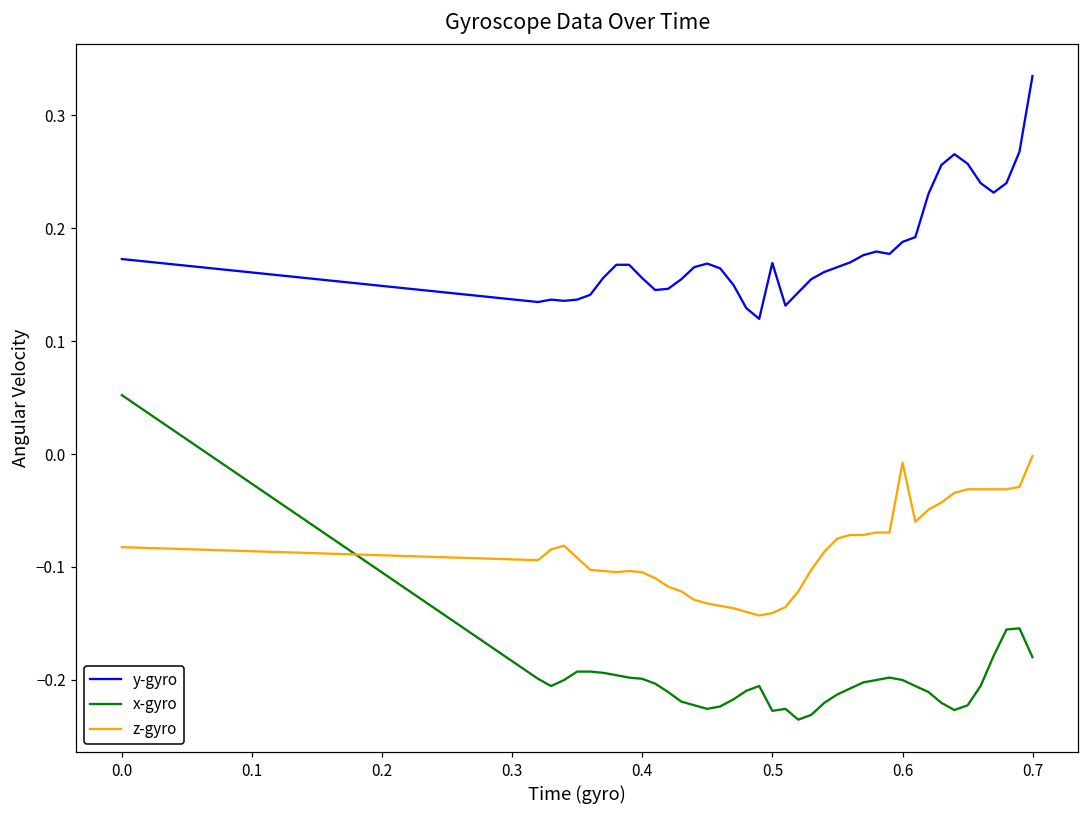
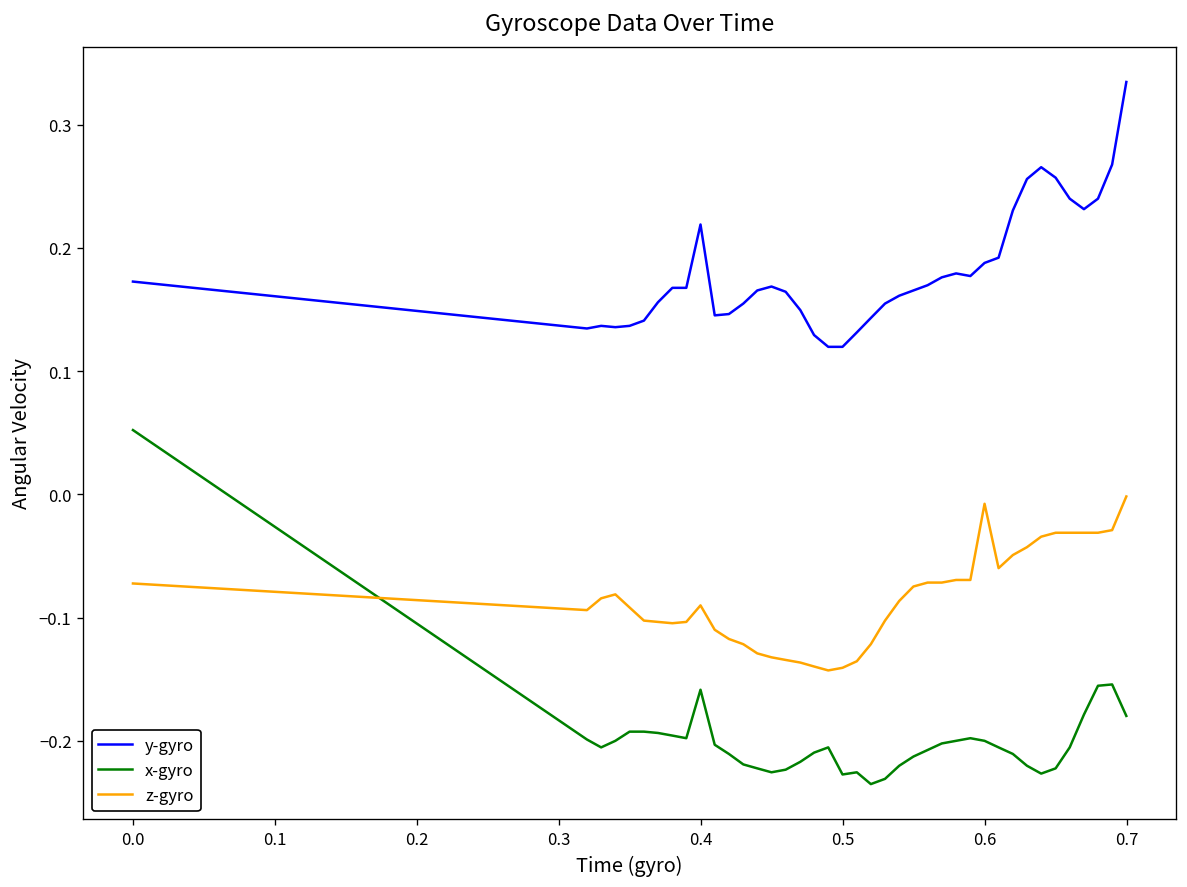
z-gyro, 0.0: -0.082 -> -0.072
y-gyro, 0.4: 0.156 -> 0.219
x-gyro, 0.4: -0.199 -> -0.159
z-gyro, 0.4: -0.105 -> -0.090
y-gyro, 0.5: 0.169 -> 0.120
